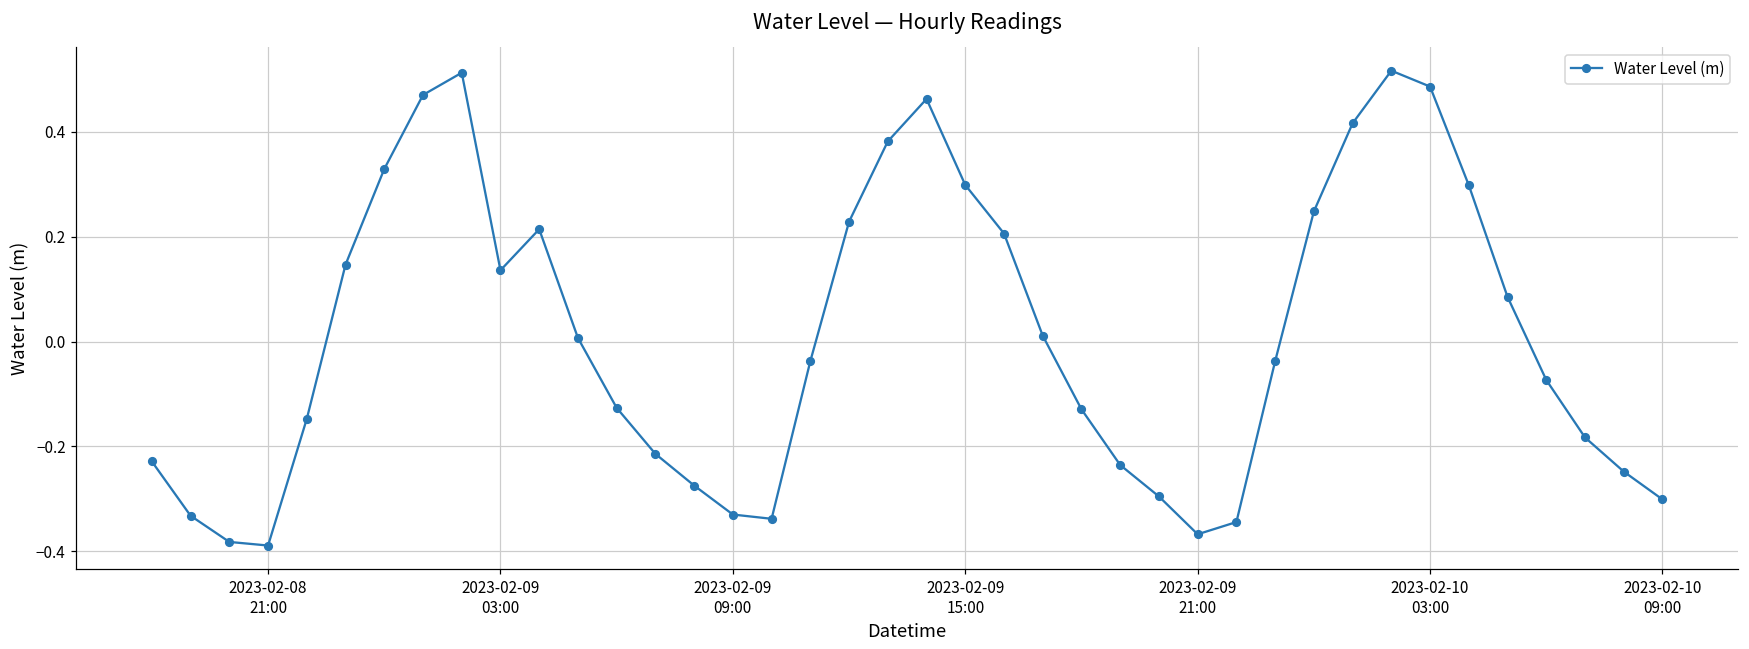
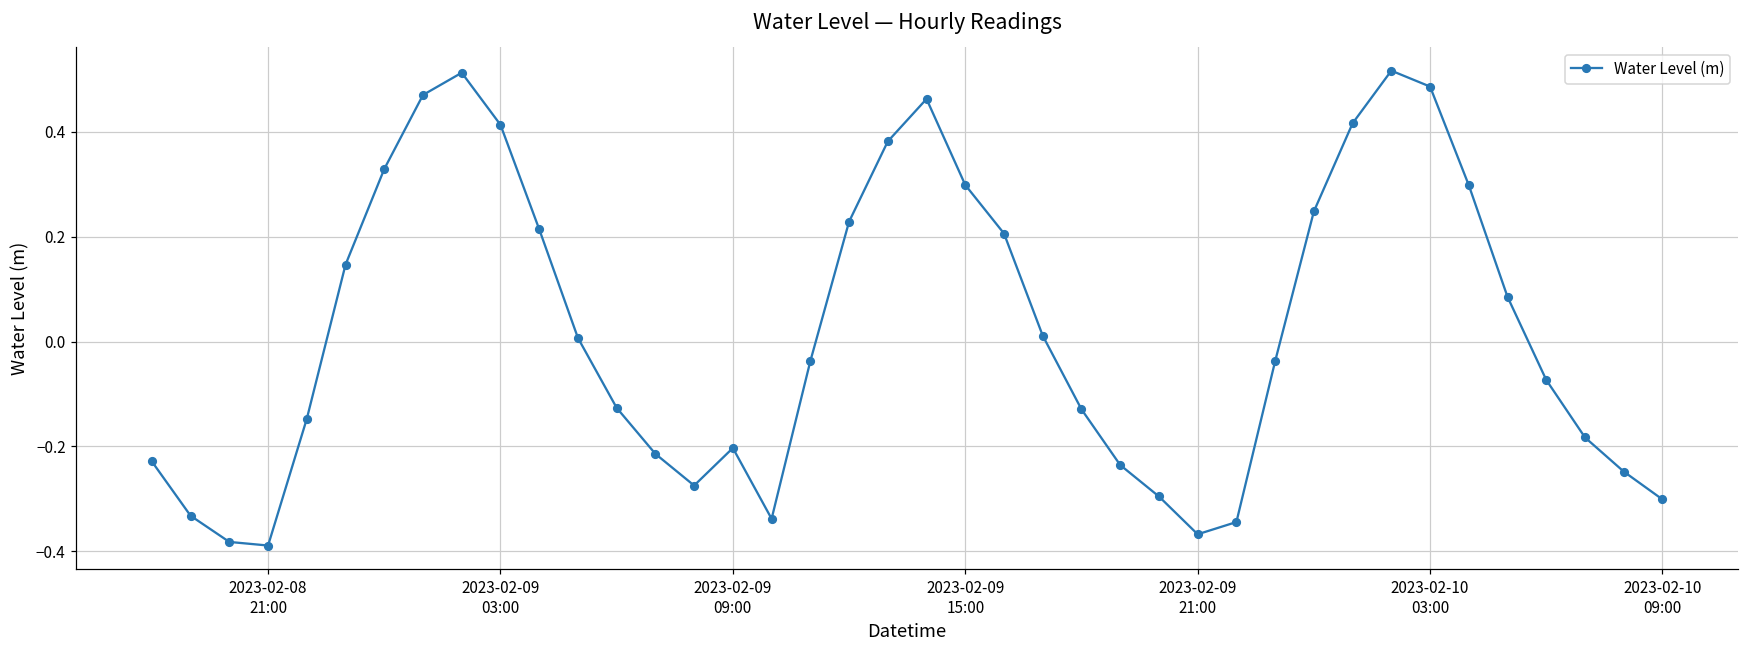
2023-02-09 03:00: 0.14 -> 0.41
2023-02-09 09:00: -0.33 -> -0.20
